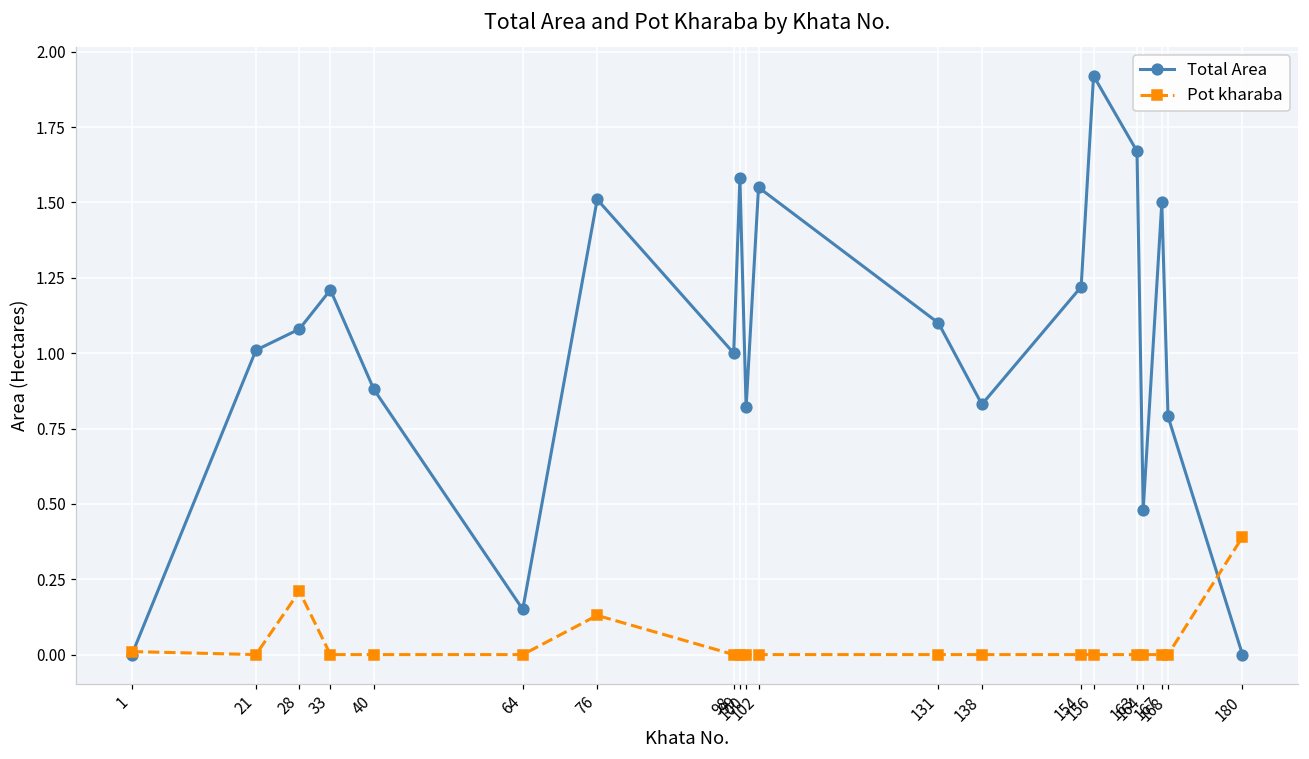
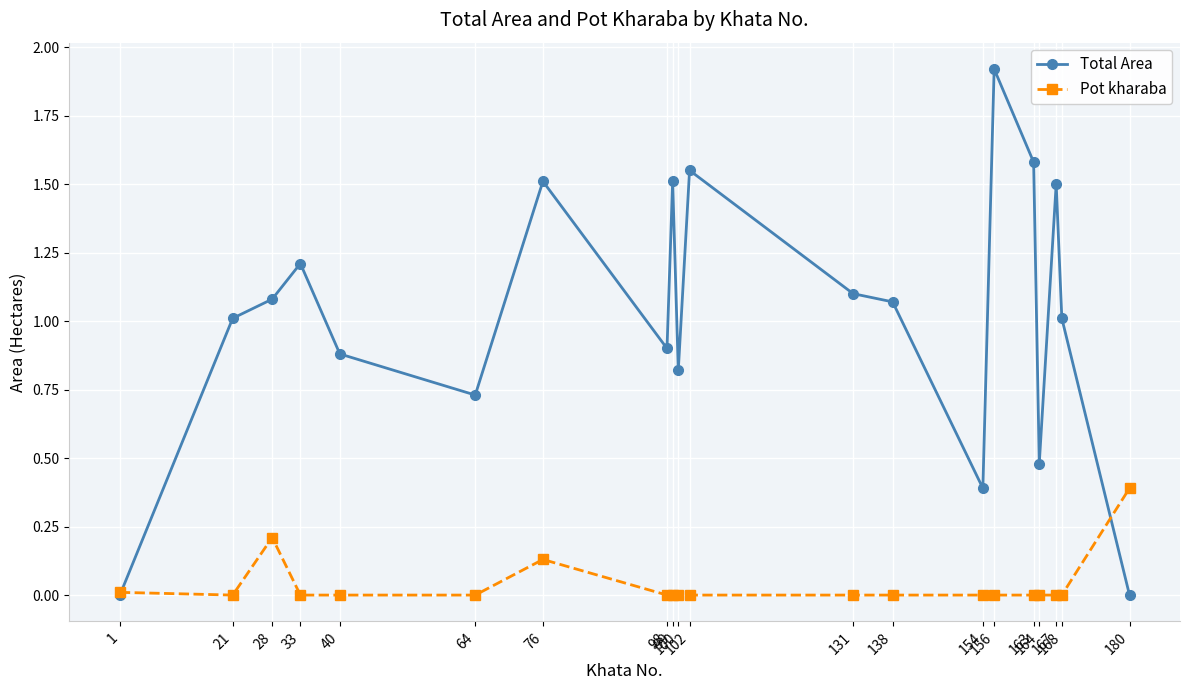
Total Area, 64: 0.15 -> 0.73
Total Area, 98: 1.0 -> 0.9
Total Area, 99: 1.58 -> 1.51
Total Area, 138: 0.83 -> 1.07
Total Area, 154: 1.22 -> 0.39
Total Area, 163: 1.67 -> 1.58
Total Area, 168: 0.79 -> 1.01
